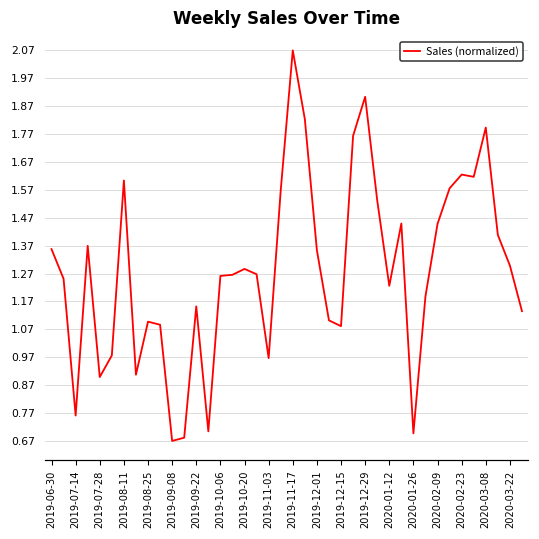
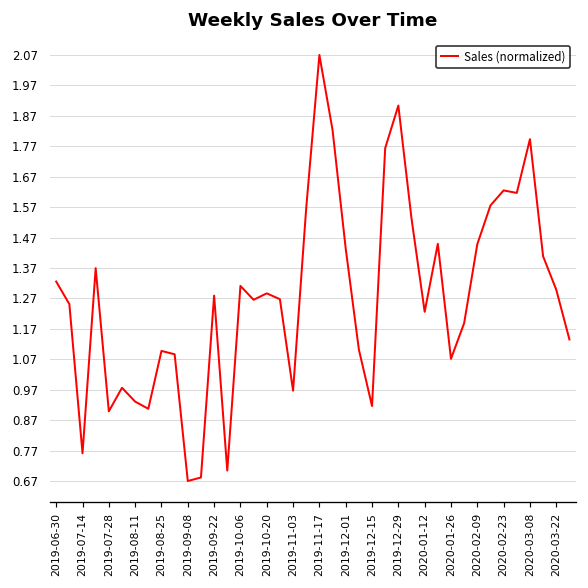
2019-06-30: 1.36 -> 1.33
2019-08-11: 1.60 -> 0.93
2019-09-22: 1.15 -> 1.28
2019-10-06: 1.26 -> 1.31
2019-12-01: 1.35 -> 1.43
2019-12-15: 1.08 -> 0.92
2020-01-26: 0.70 -> 1.07
